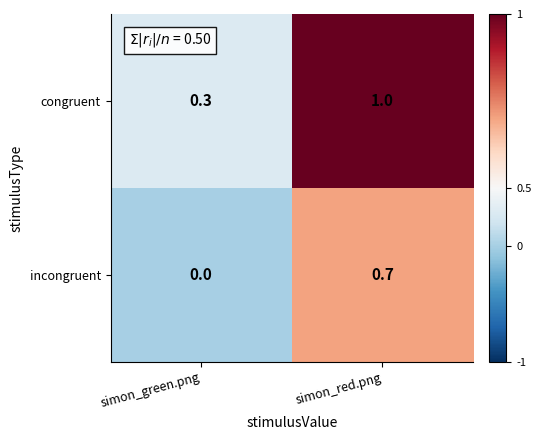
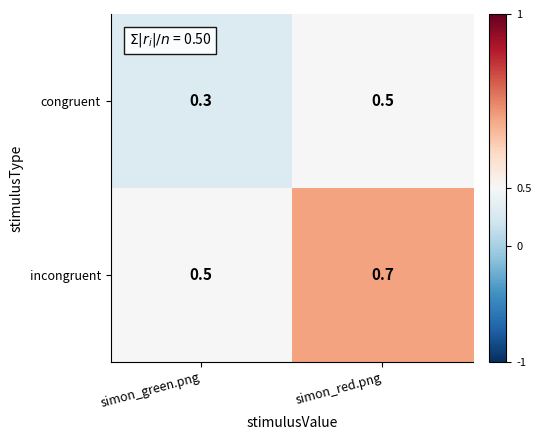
congruent, simon_red.png: 1.0 -> 0.5
incongruent, simon_green.png: 0.0 -> 0.5
